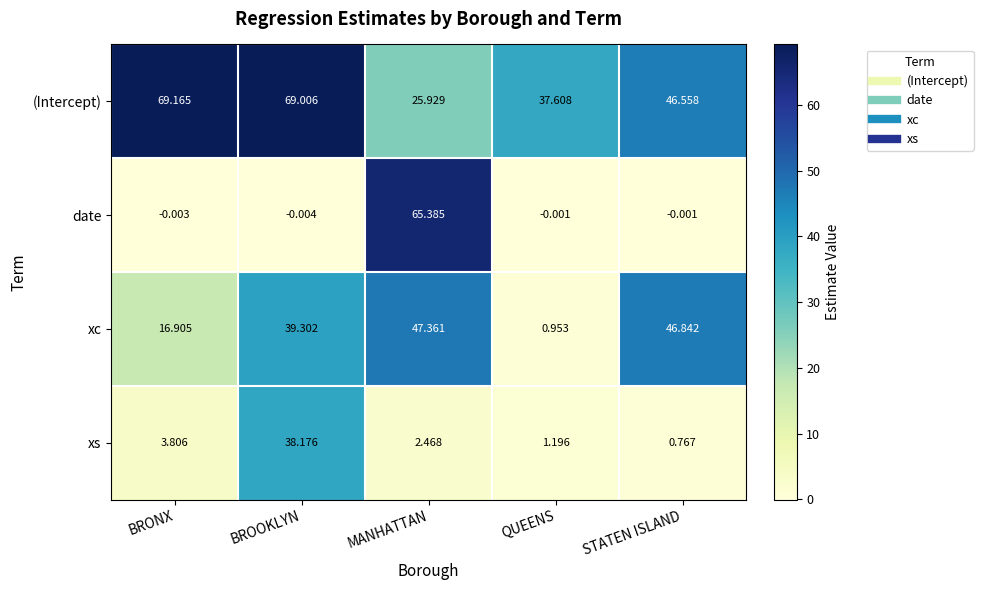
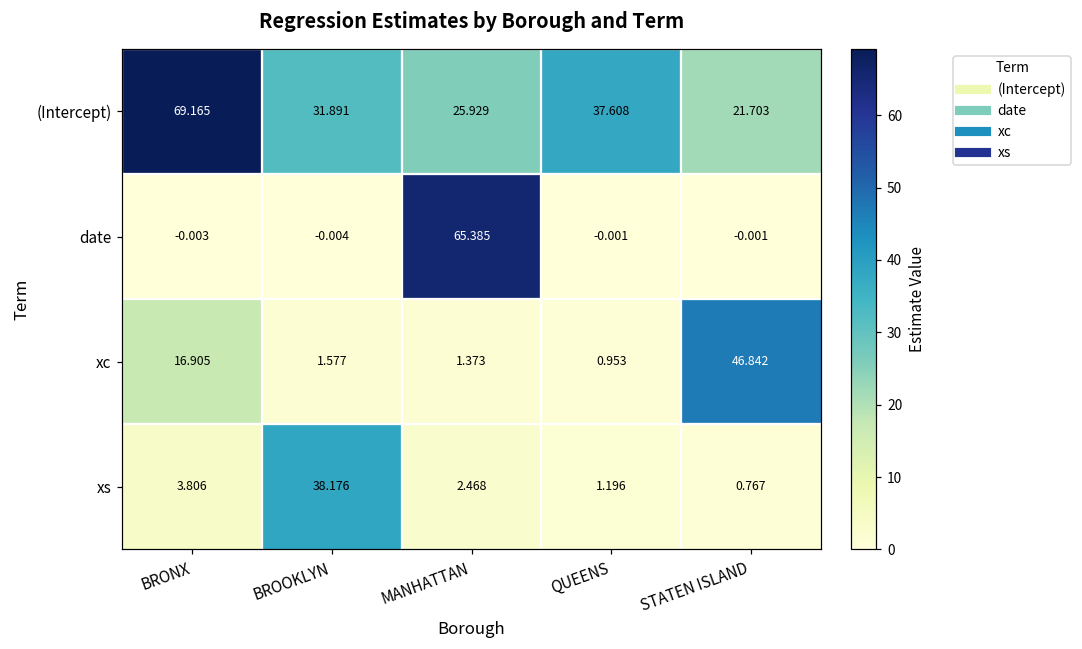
(Intercept), BROOKLYN: 69.006 -> 31.891
(Intercept), STATEN ISLAND: 46.558 -> 21.703
xc, BROOKLYN: 39.302 -> 1.577
xc, MANHATTAN: 47.361 -> 1.373
